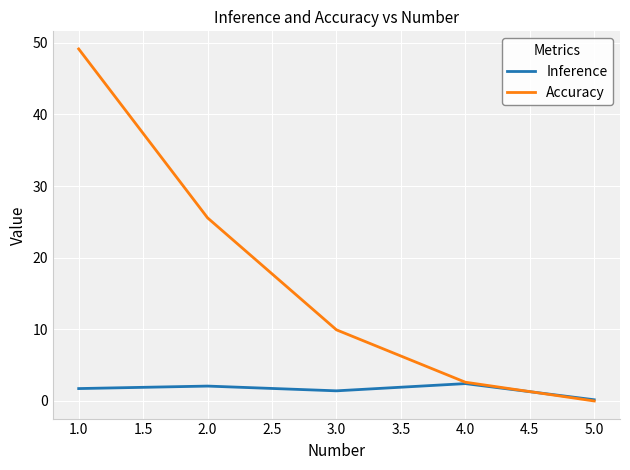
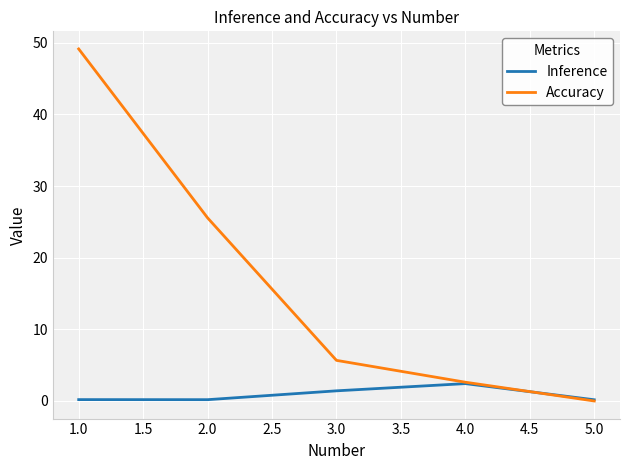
Inference, 1.0: 2 -> 0
Inference, 2.0: 2 -> 0
Accuracy, 3.0: 10 -> 6
